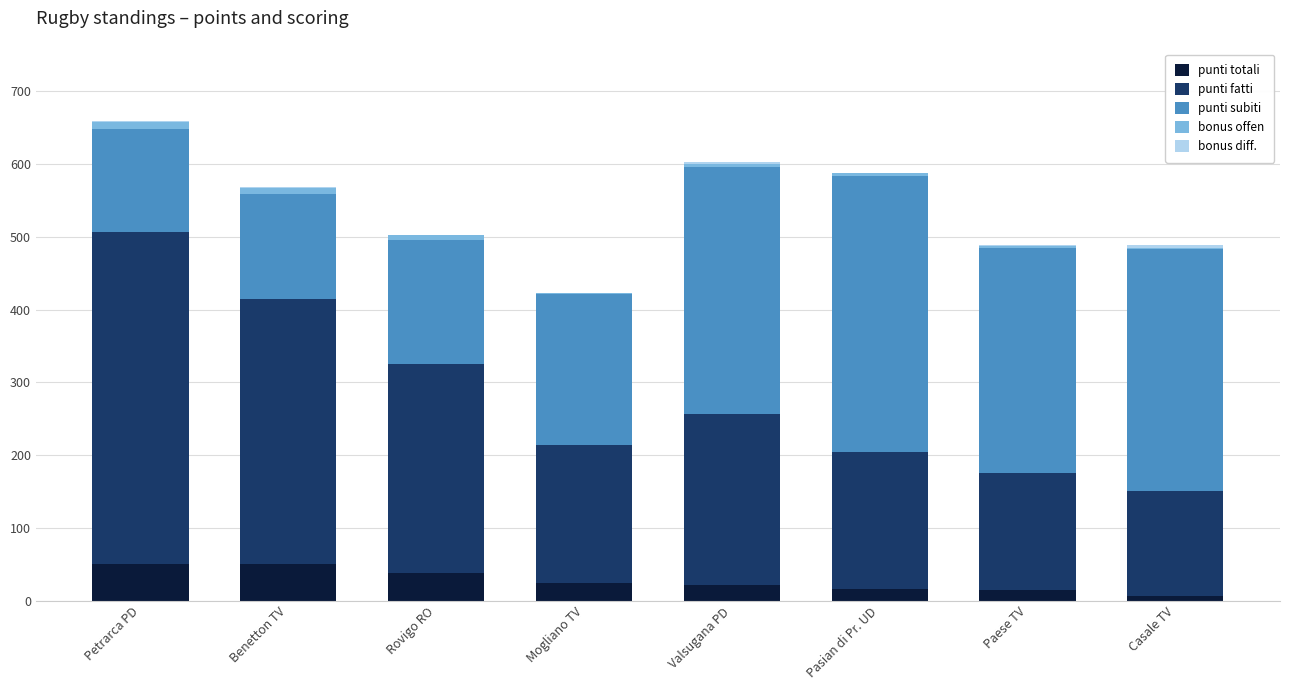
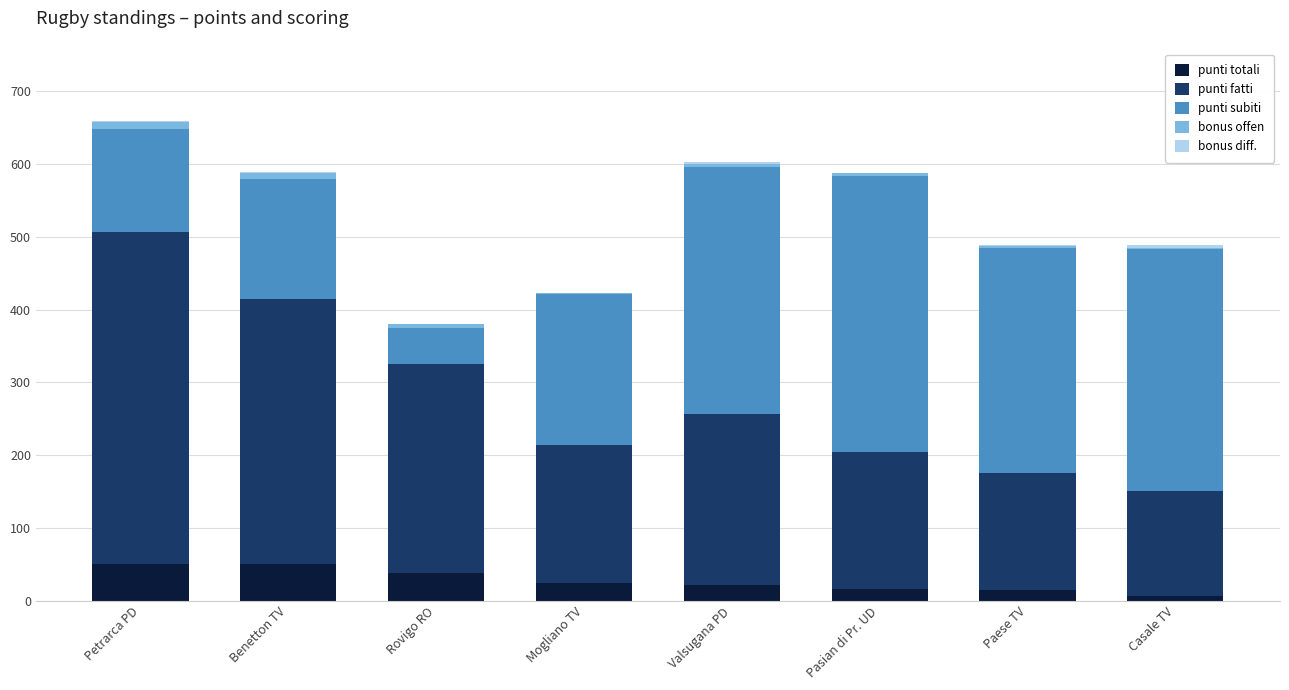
punti subiti, Benetton TV: 140 -> 160
punti subiti, Rovigo RO: 170 -> 50
